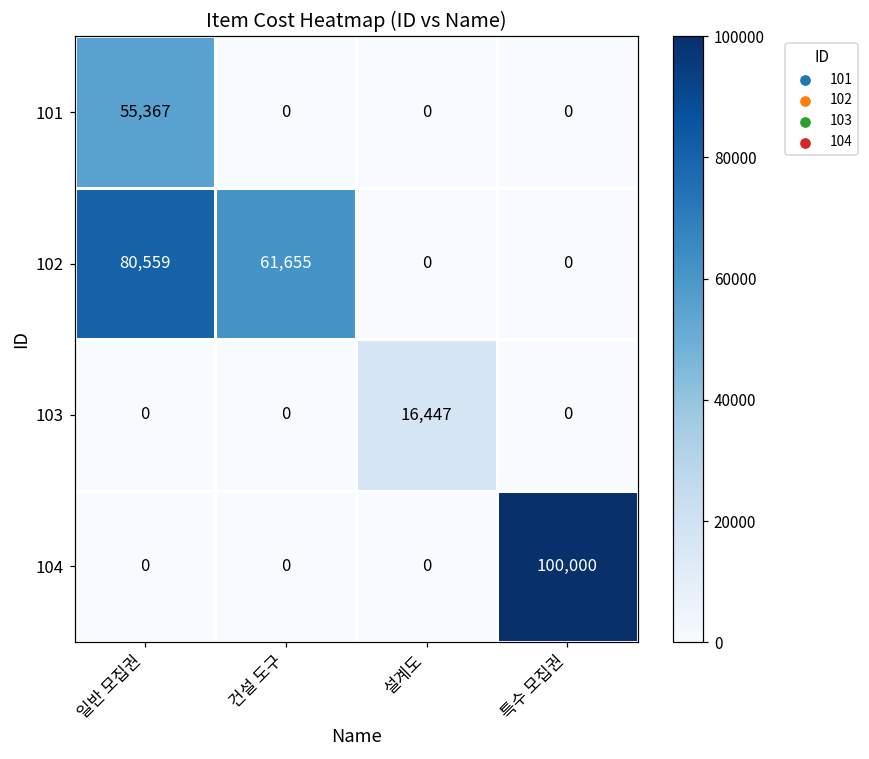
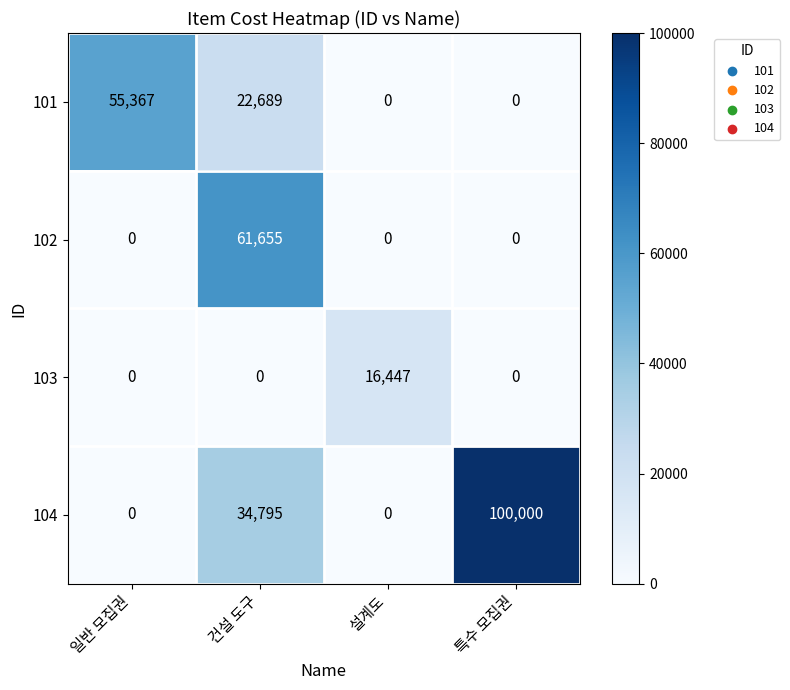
101, 건설 도구: 0 -> 22,689
102, 일반 모집권: 80,559 -> 0
104, 건설 도구: 0 -> 34,795
